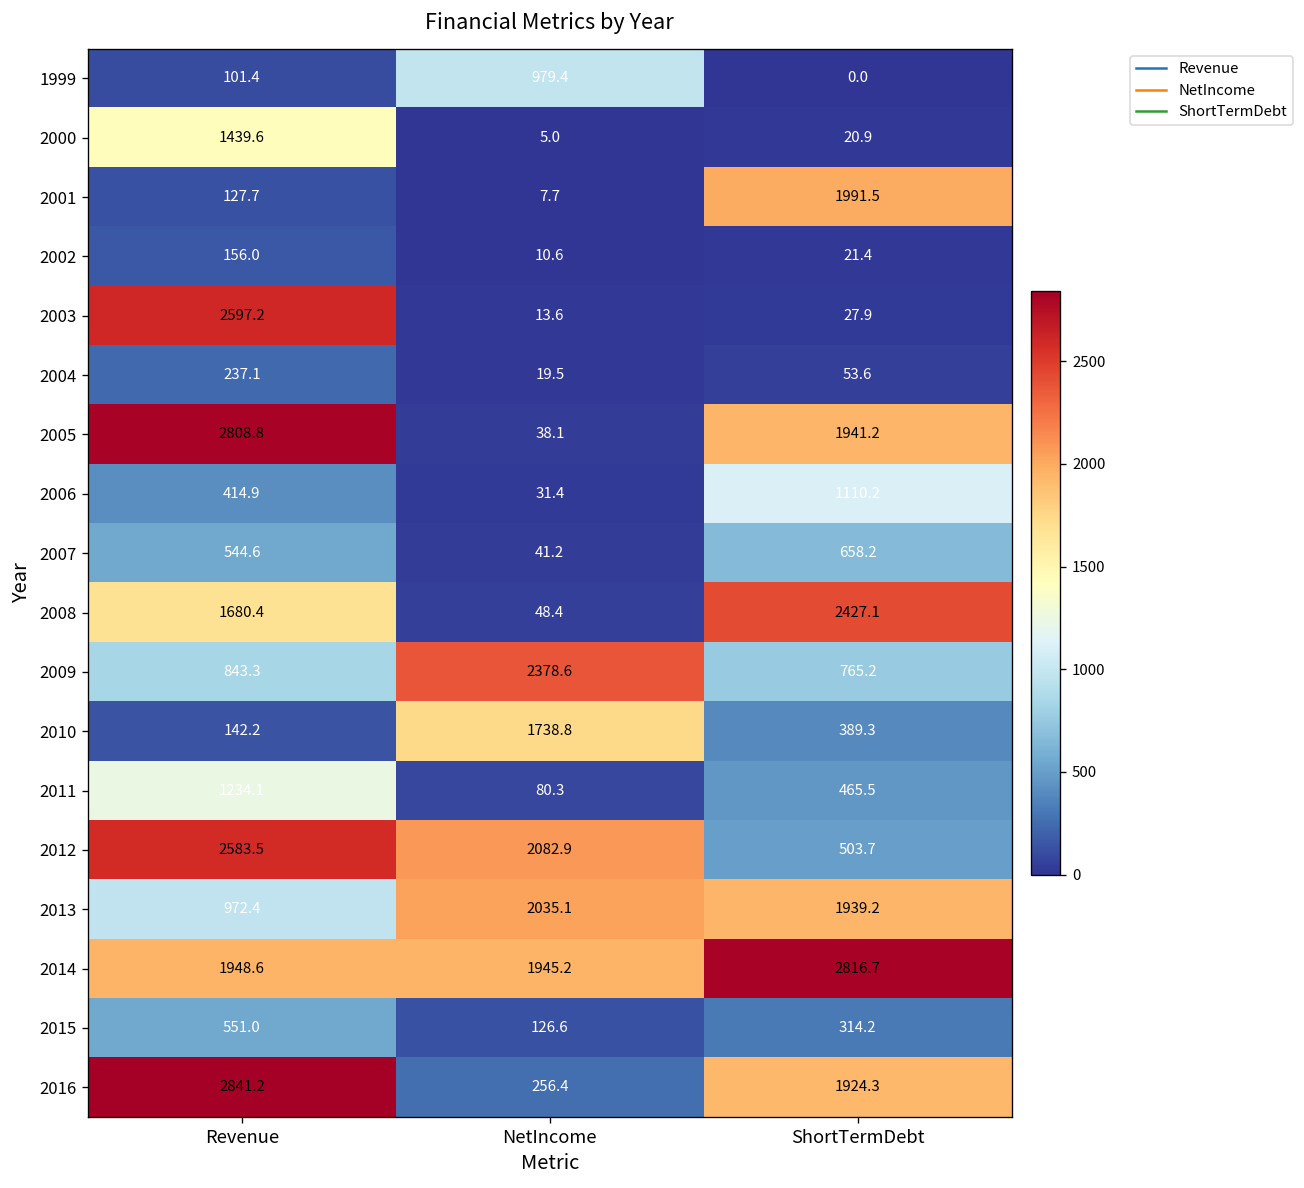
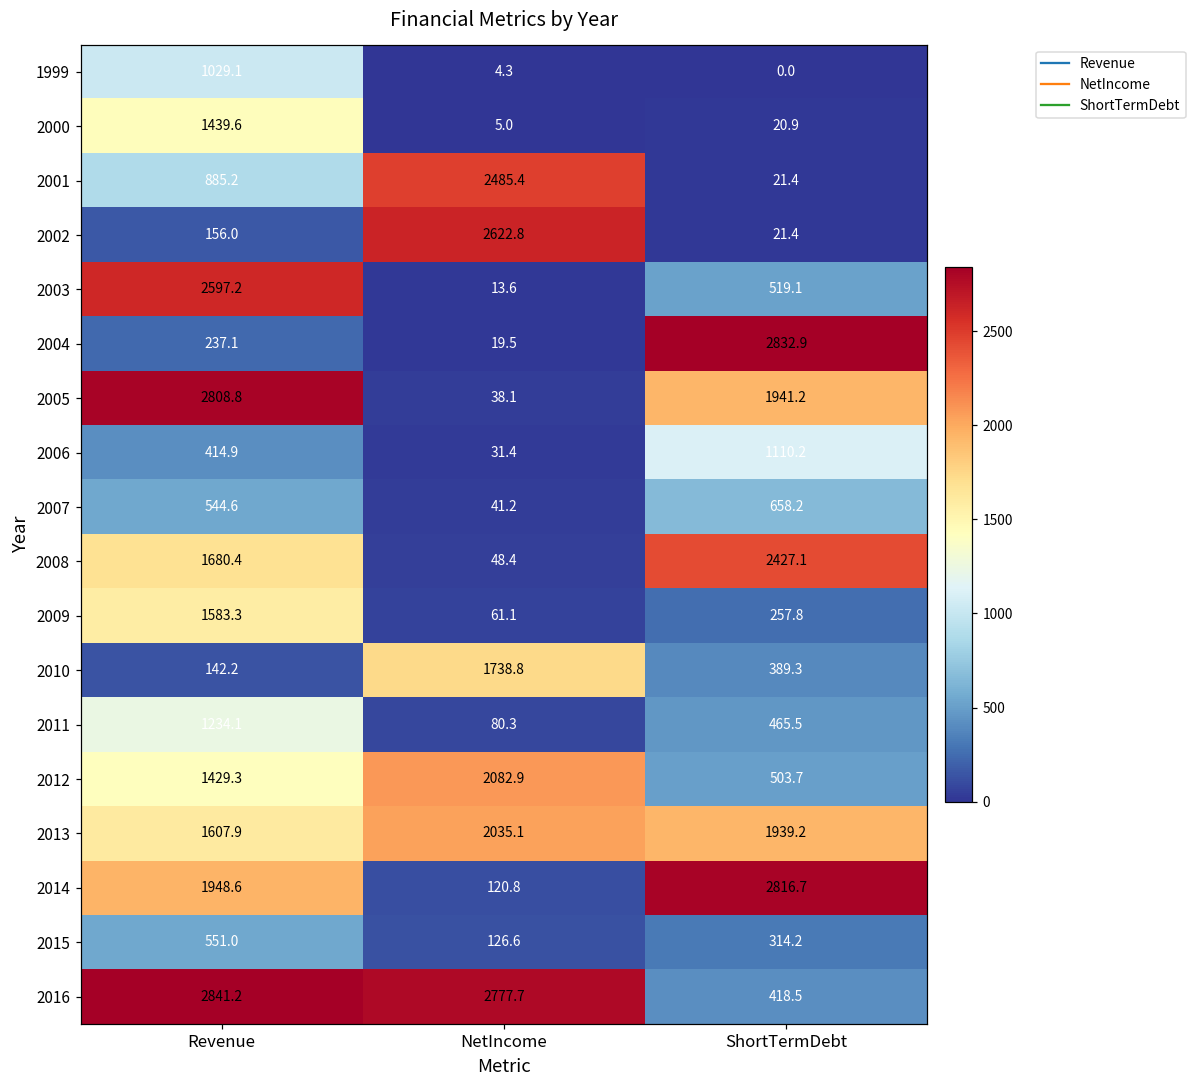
1999, Revenue: 101.4 -> 1029.1
1999, NetIncome: 979.4 -> 4.3
2001, Revenue: 127.7 -> 885.2
2001, NetIncome: 7.7 -> 2485.4
2001, ShortTermDebt: 1991.5 -> 21.4
2002, NetIncome: 10.6 -> 2622.8
2003, ShortTermDebt: 27.9 -> 519.1
2004, ShortTermDebt: 53.6 -> 2832.9
2009, Revenue: 843.3 -> 1583.3
2009, NetIncome: 2378.6 -> 61.1
2009, ShortTermDebt: 765.2 -> 257.8
2012, Revenue: 2583.5 -> 1429.3
2013, Revenue: 972.4 -> 1607.9
2014, NetIncome: 1945.2 -> 120.8
2016, NetIncome: 256.4 -> 2777.7
2016, ShortTermDebt: 1924.3 -> 418.5
